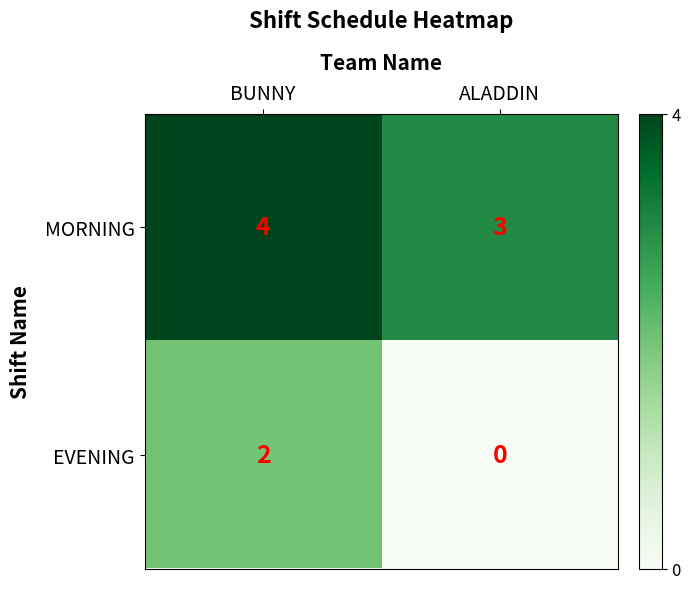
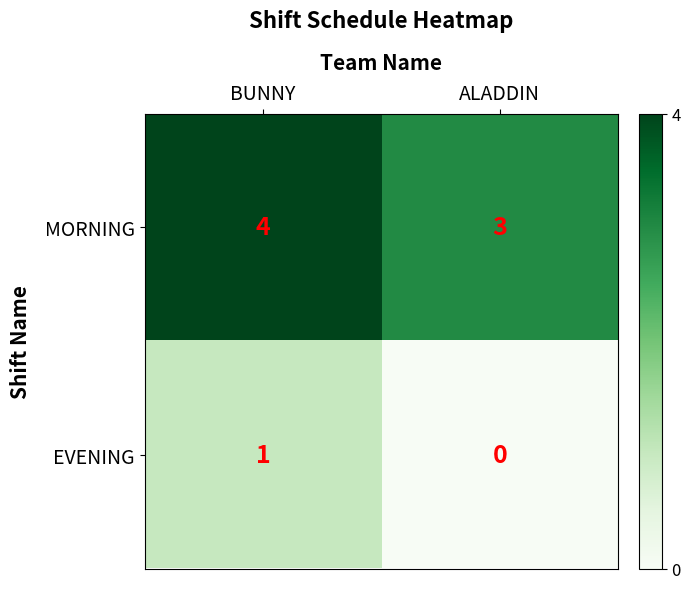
EVENING, BUNNY: 2 -> 1
